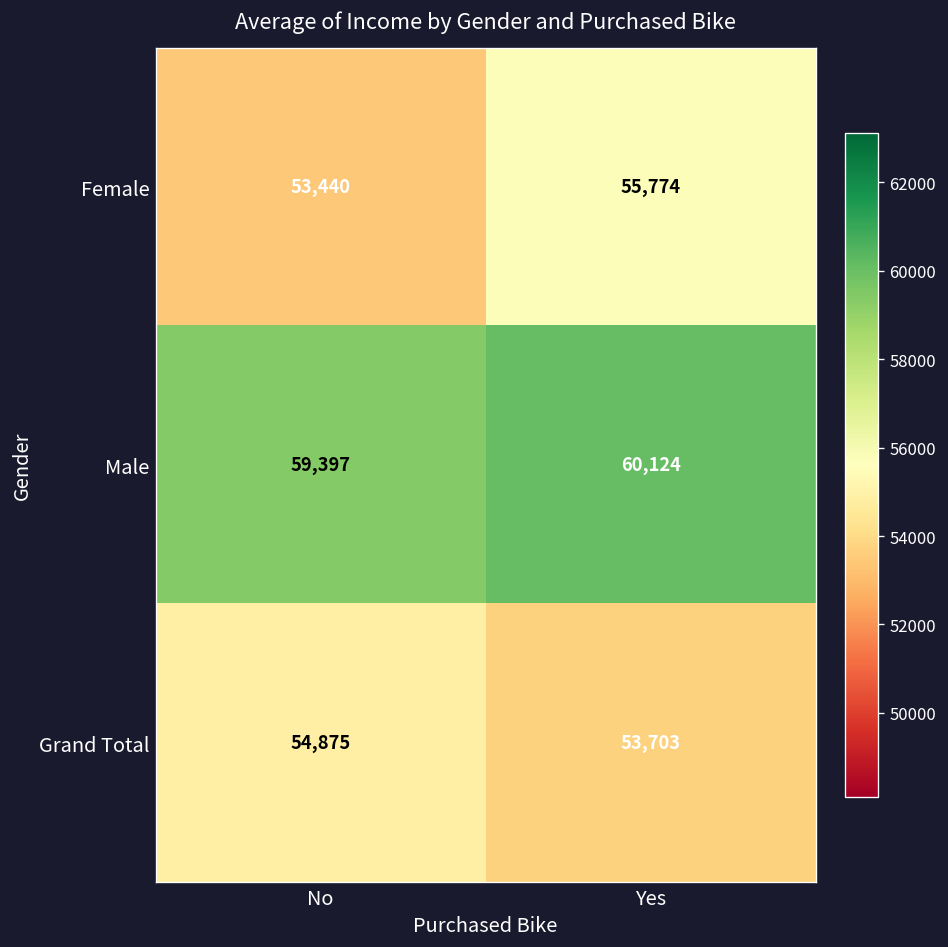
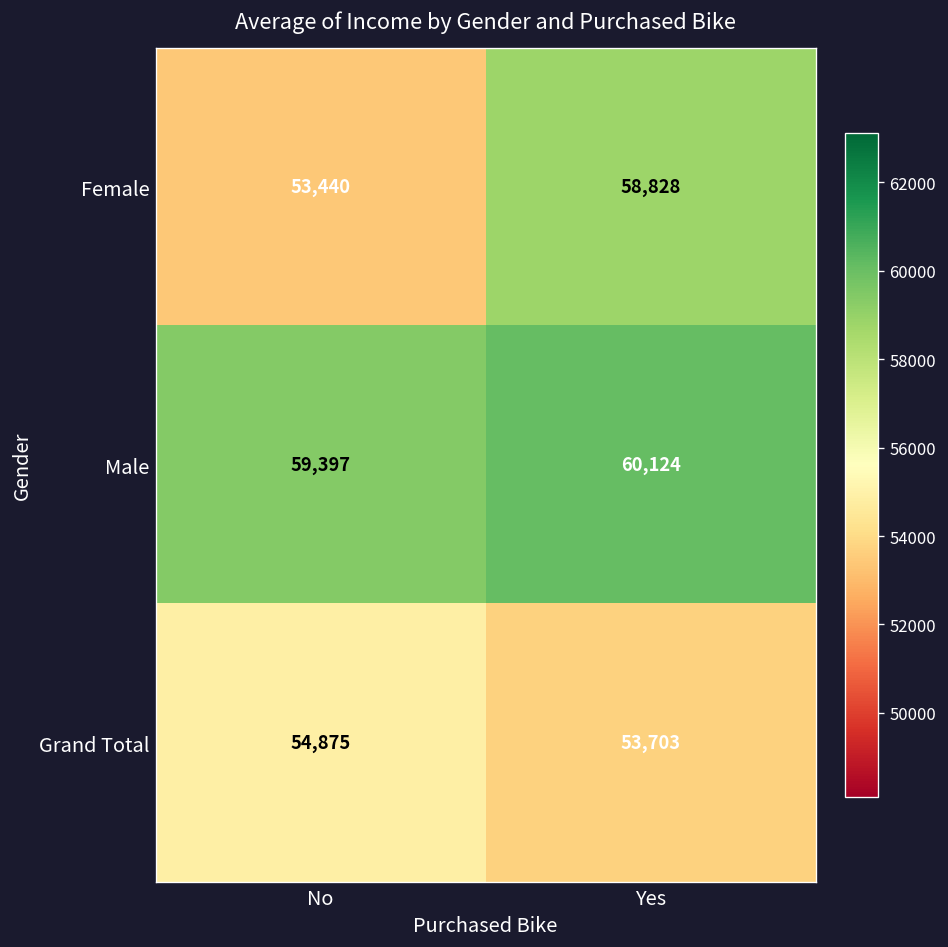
Female, Yes: 55,774 -> 58,828
